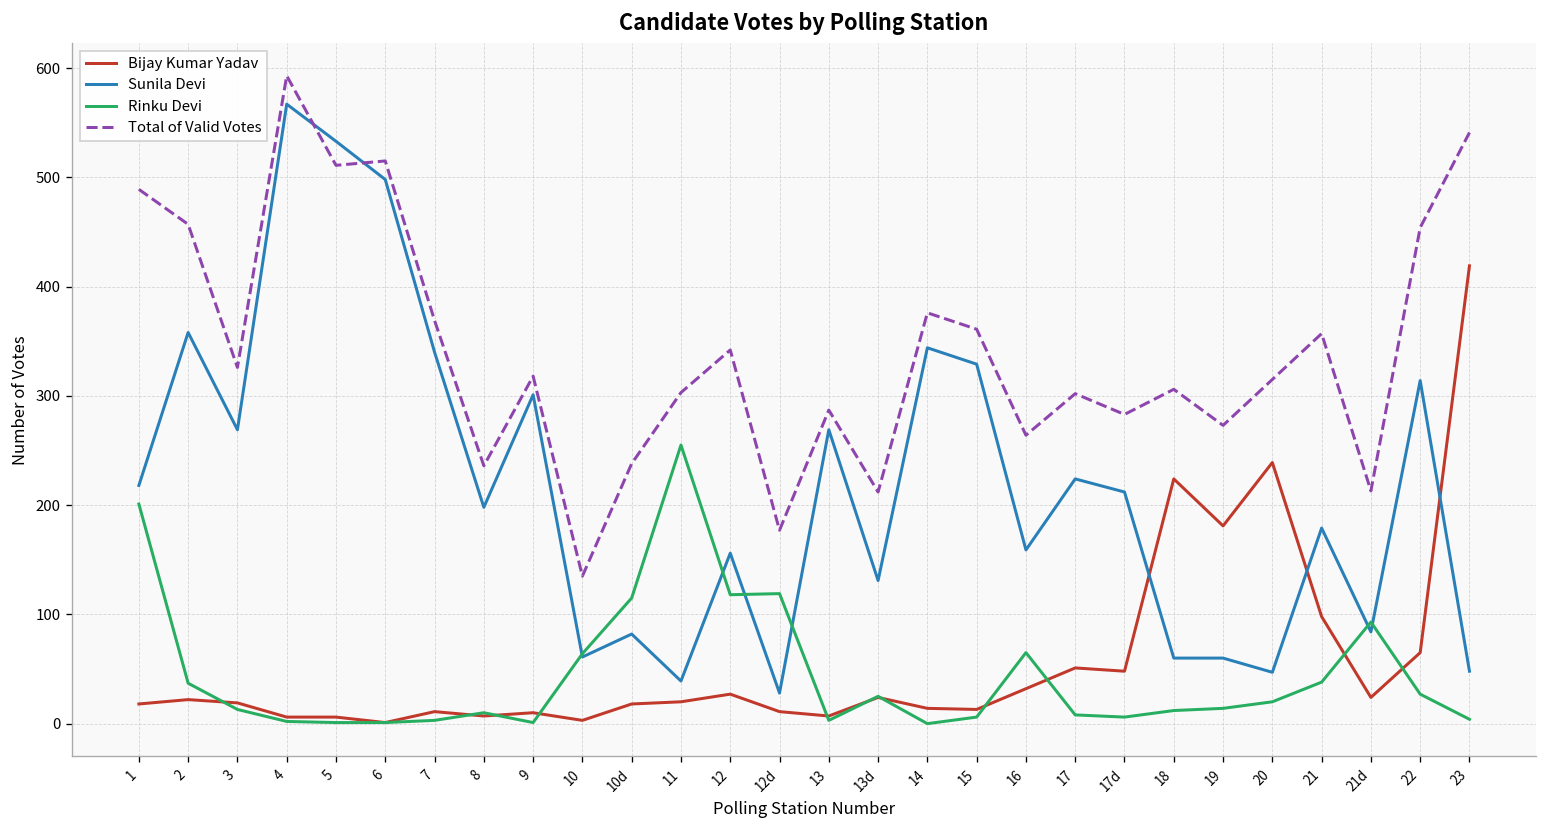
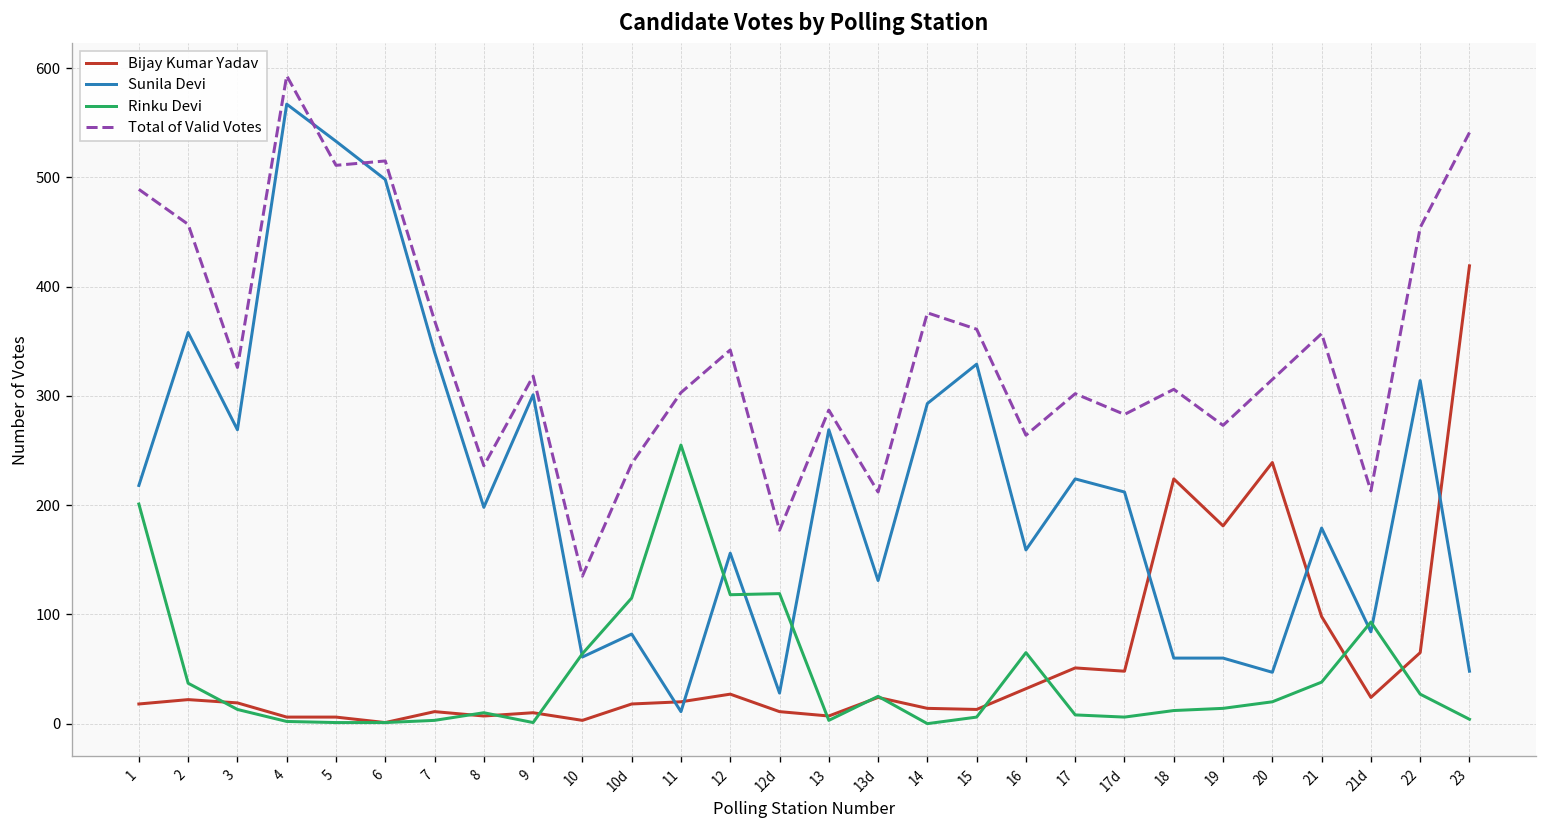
Sunila Devi, 11: 40 -> 10
Sunila Devi, 14: 340 -> 290
